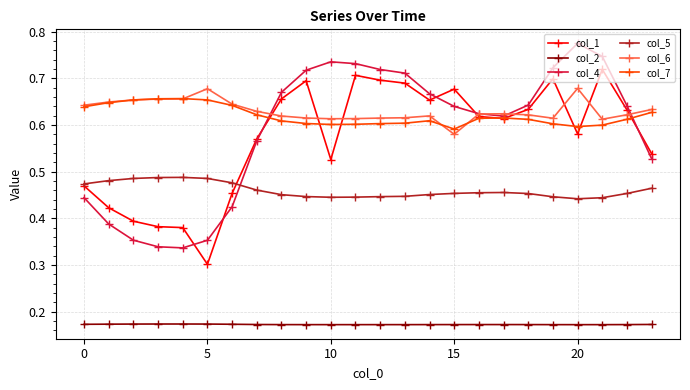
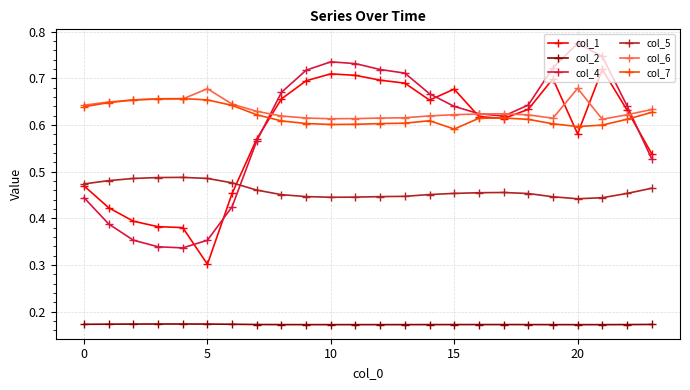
col_1, 10: 0.53 -> 0.71
col_6, 15: 0.58 -> 0.62
